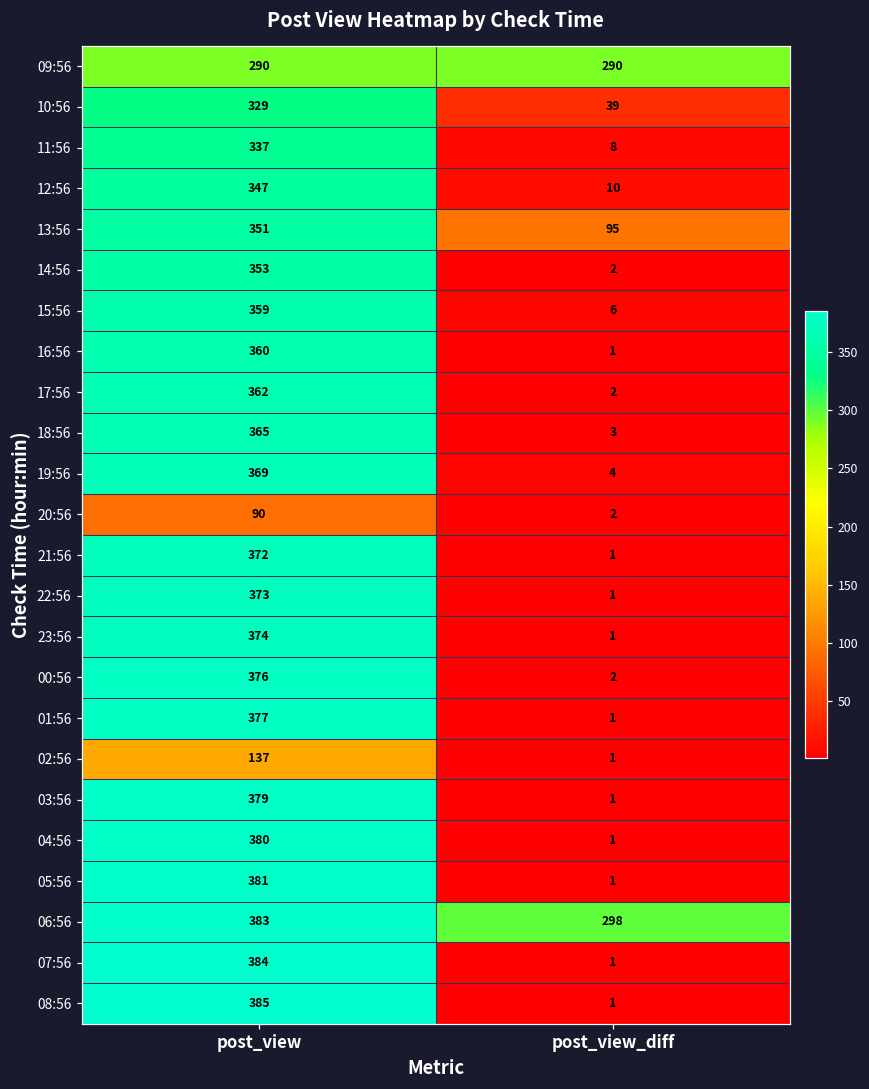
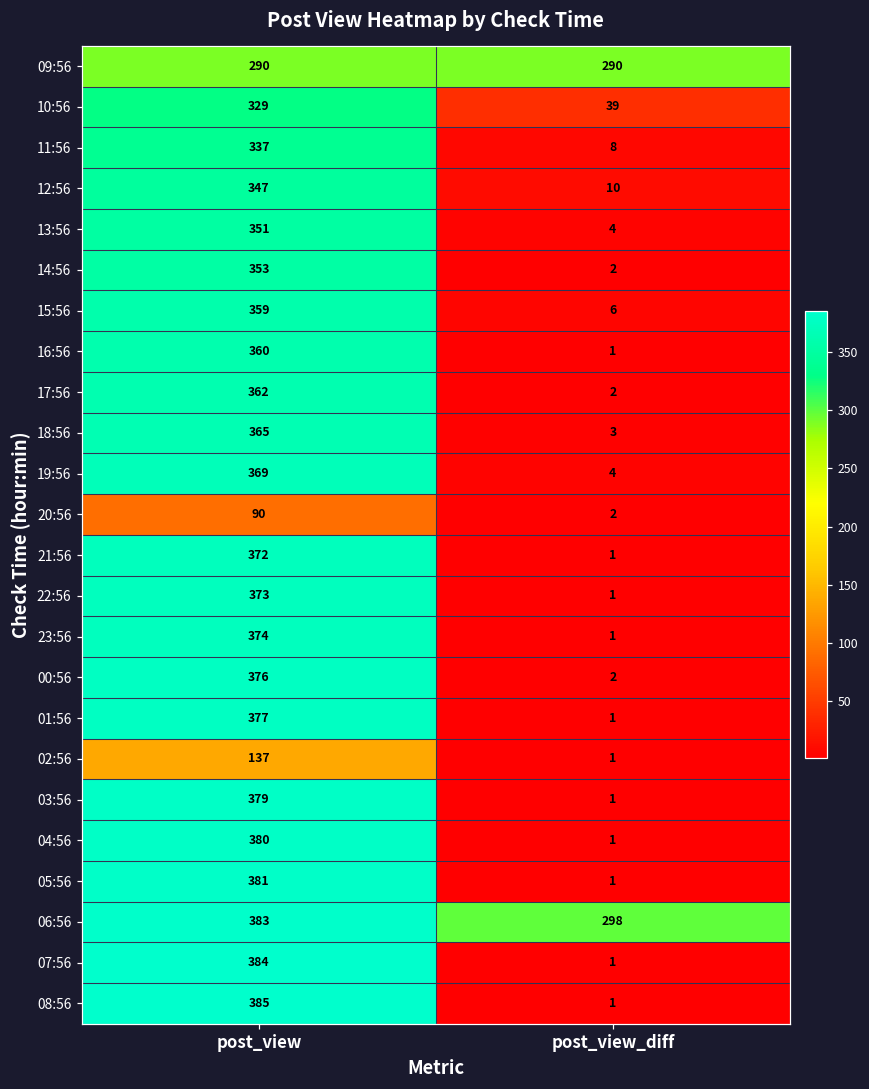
13:56, post_view_diff: 95 -> 4
